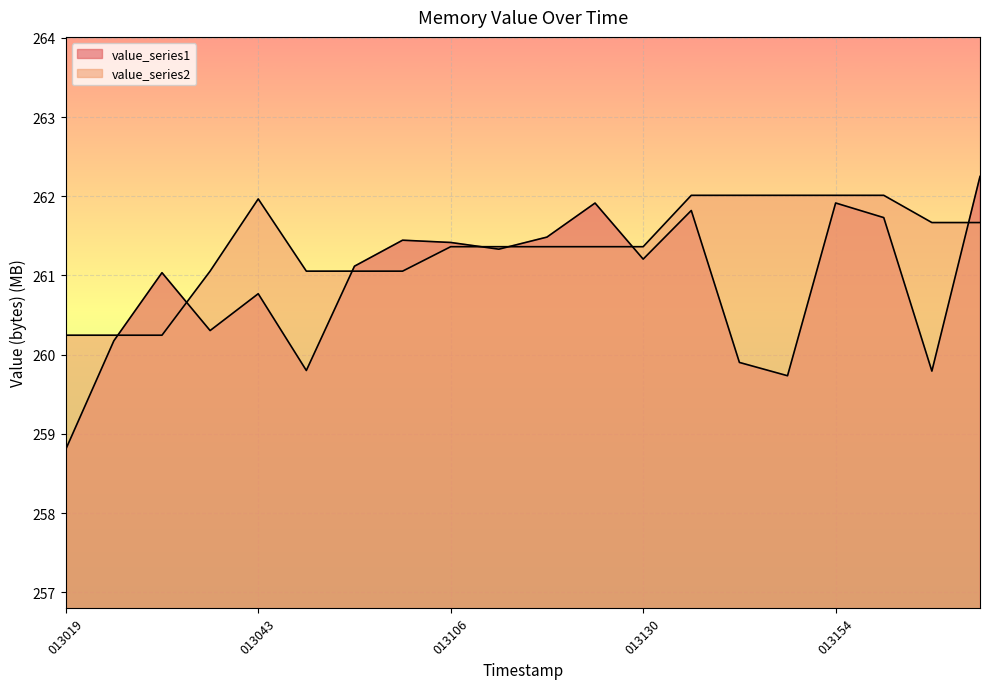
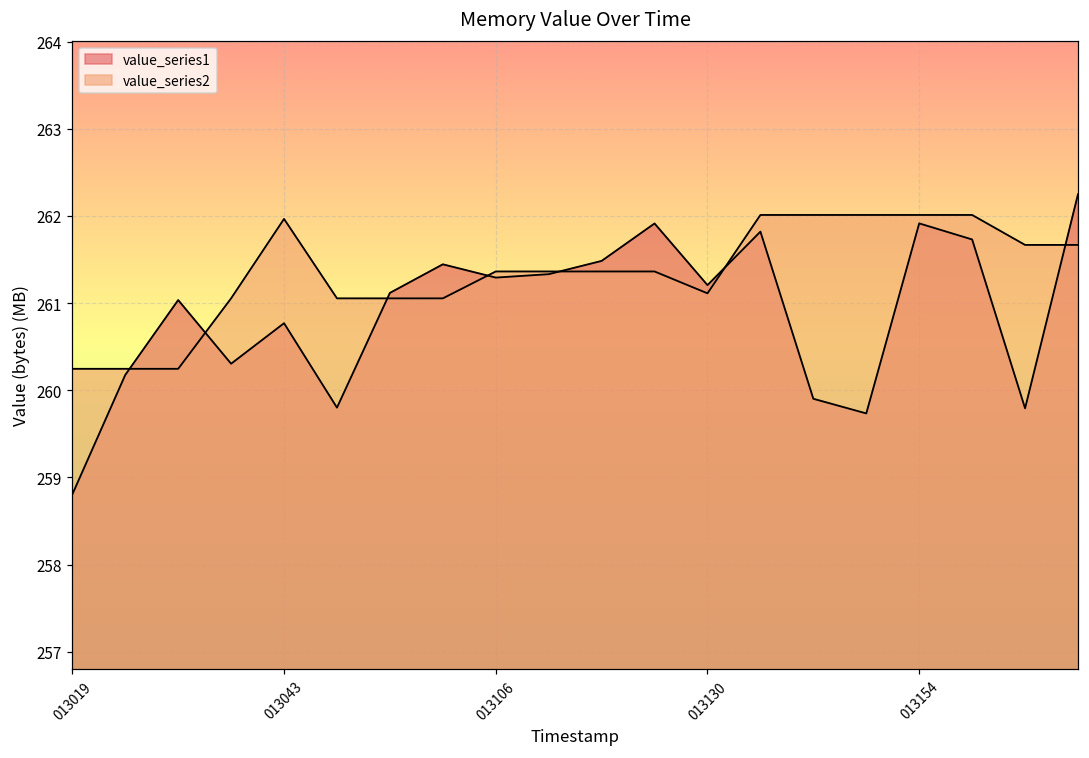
value_series1, 013106: 261.4 -> 261.3
value_series2, 013130: 261.4 -> 261.1
